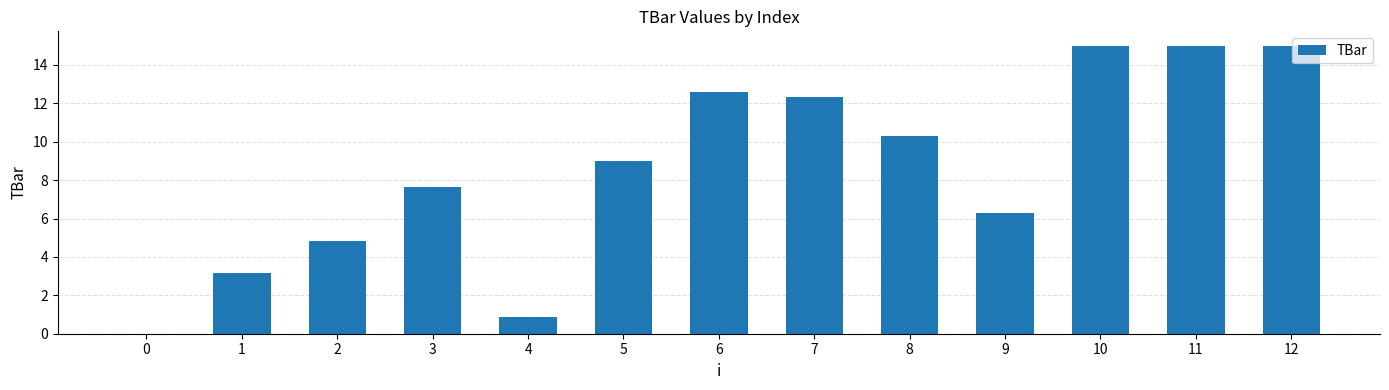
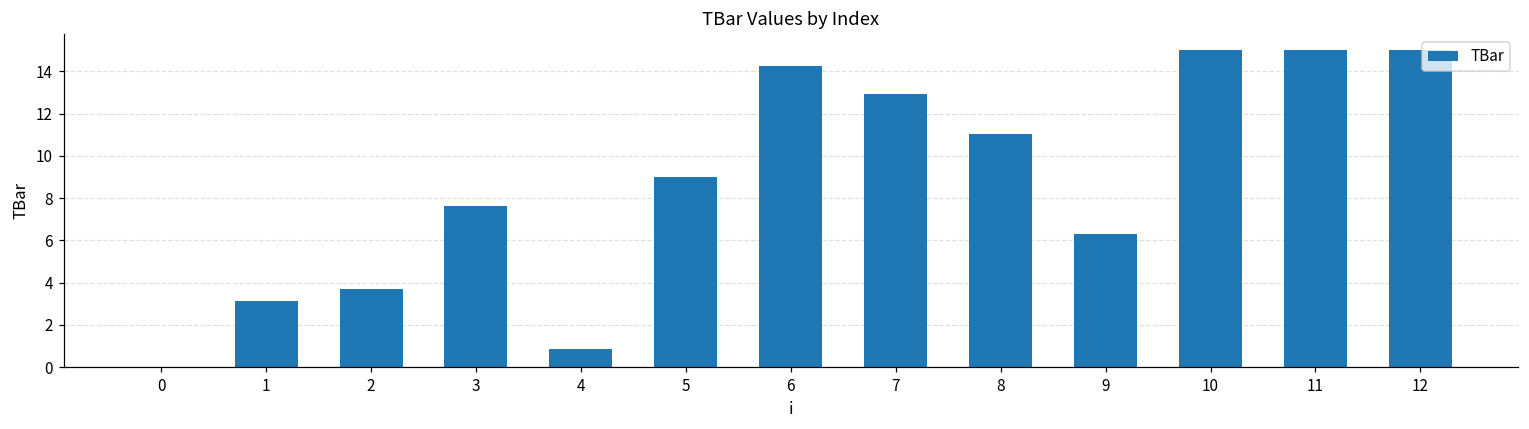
2: 4.8 -> 3.7
6: 12.6 -> 14.2
7: 12.3 -> 12.9
8: 10.3 -> 11.0
